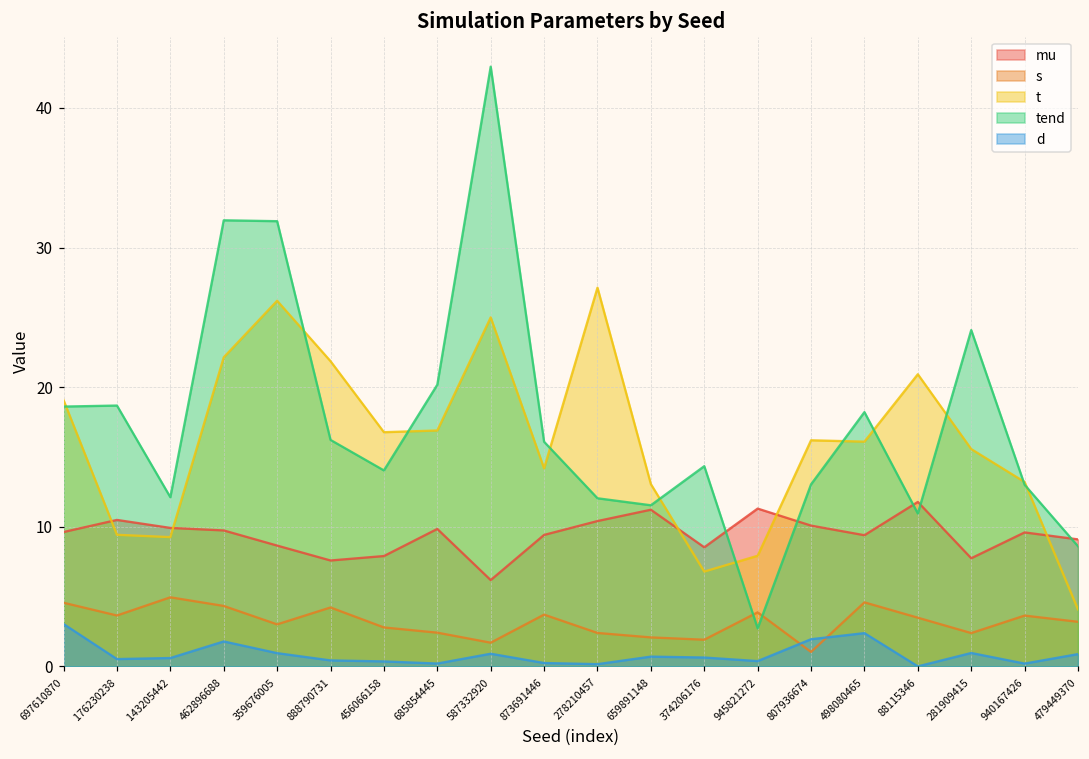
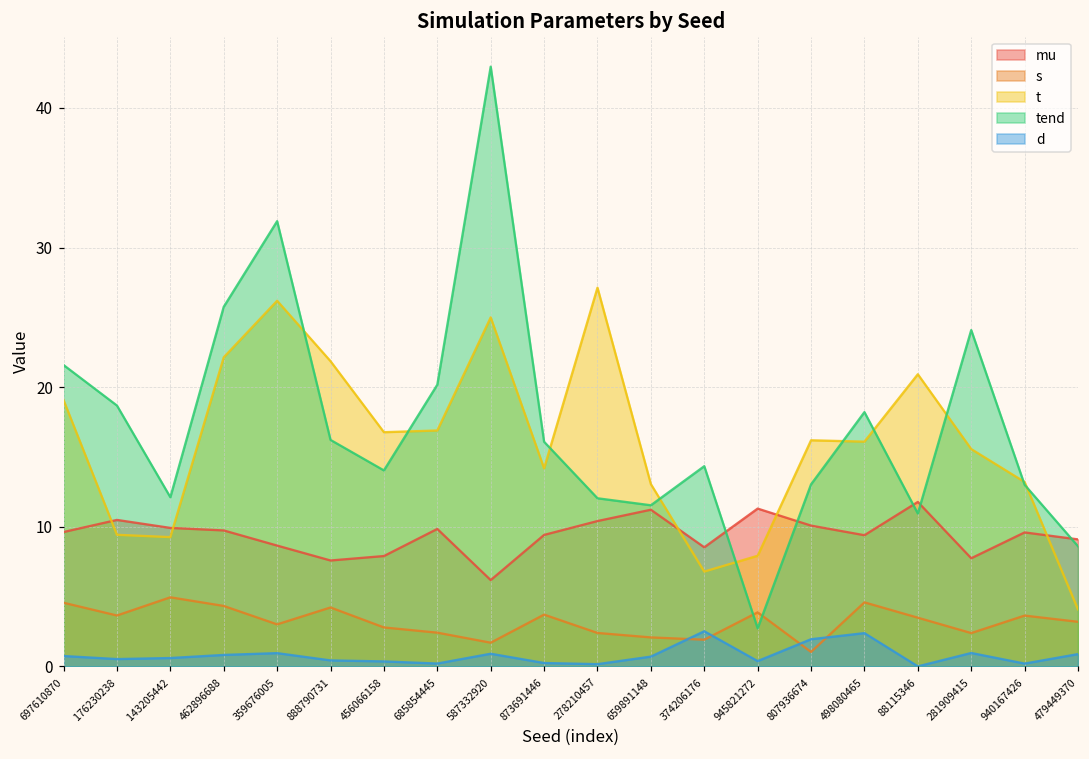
tend, 697610870: 18.6 -> 21.6
d, 697610870: 3.0 -> 0.7
tend, 462896688: 31.9 -> 25.8
d, 462896688: 1.8 -> 0.8
d, 374206176: 0.6 -> 2.5
